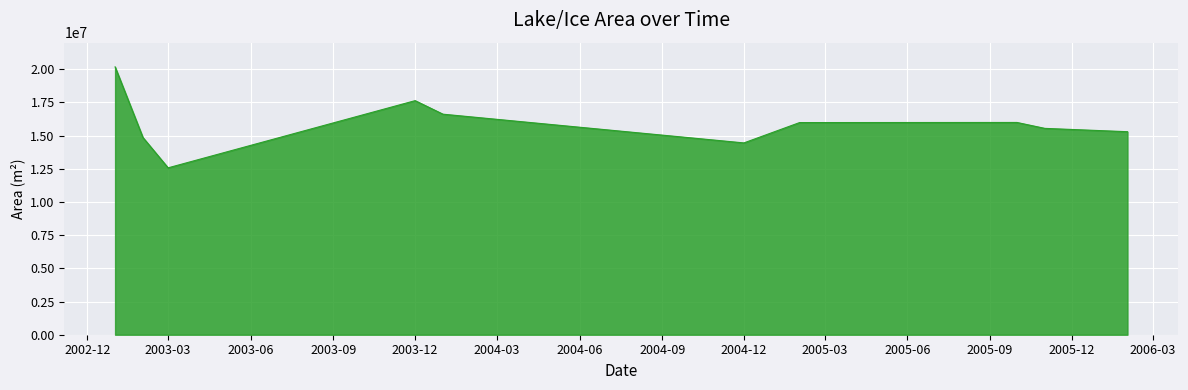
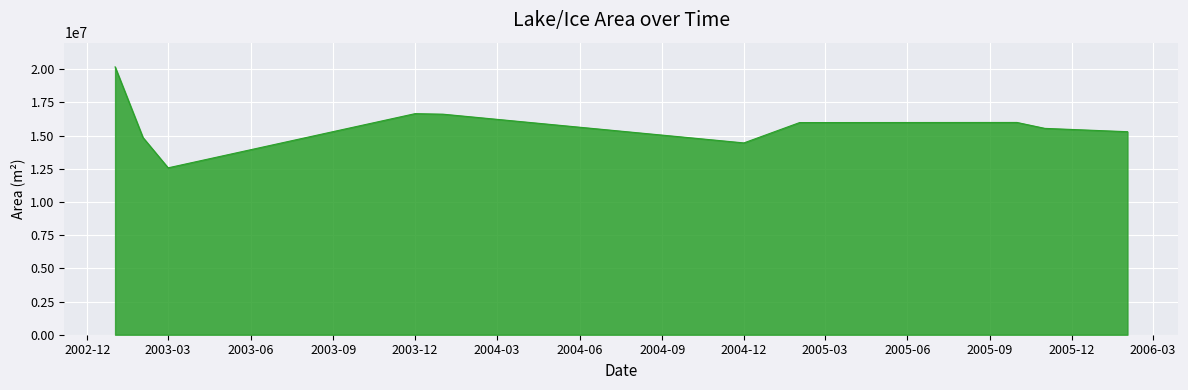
2003-12: 17600000 -> 16700000
